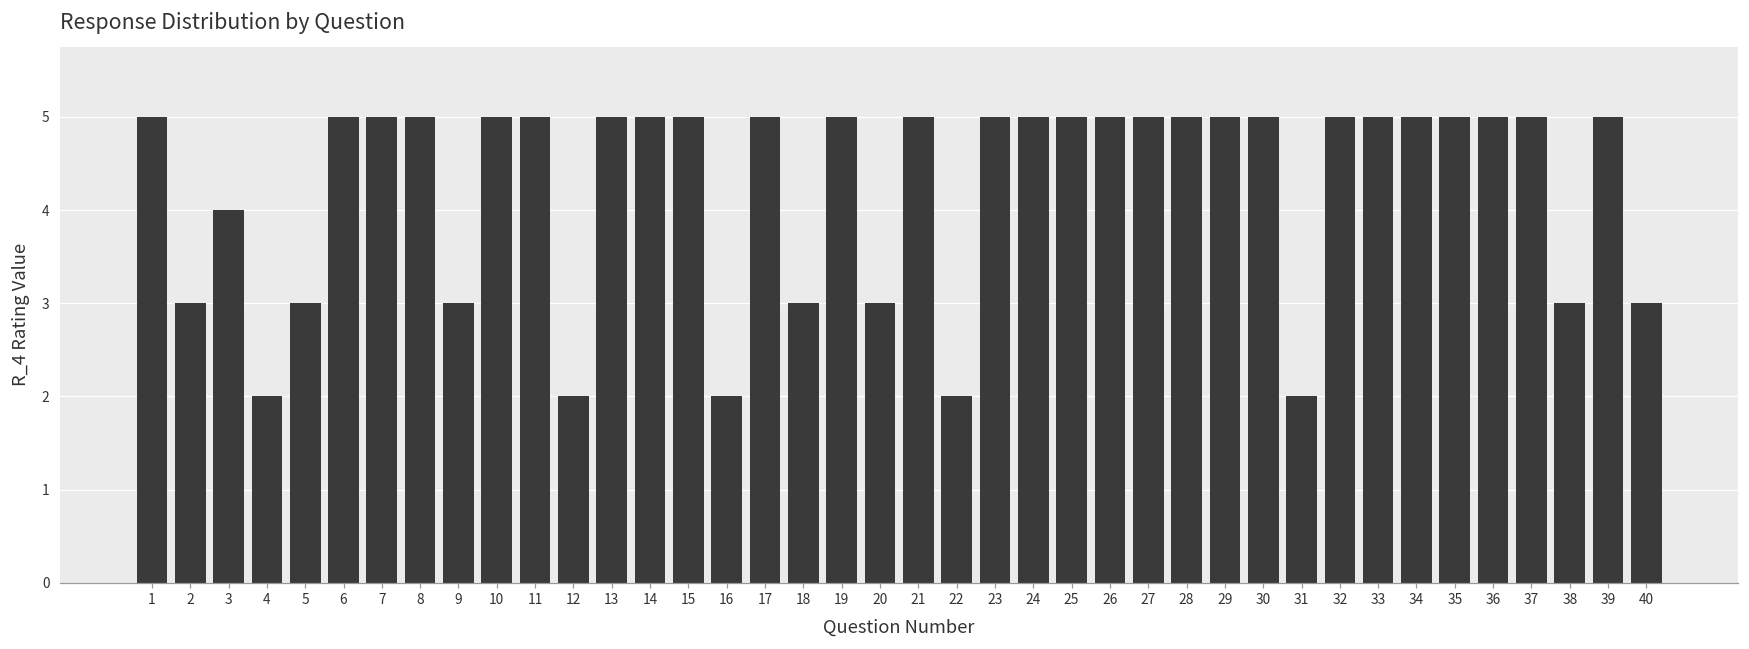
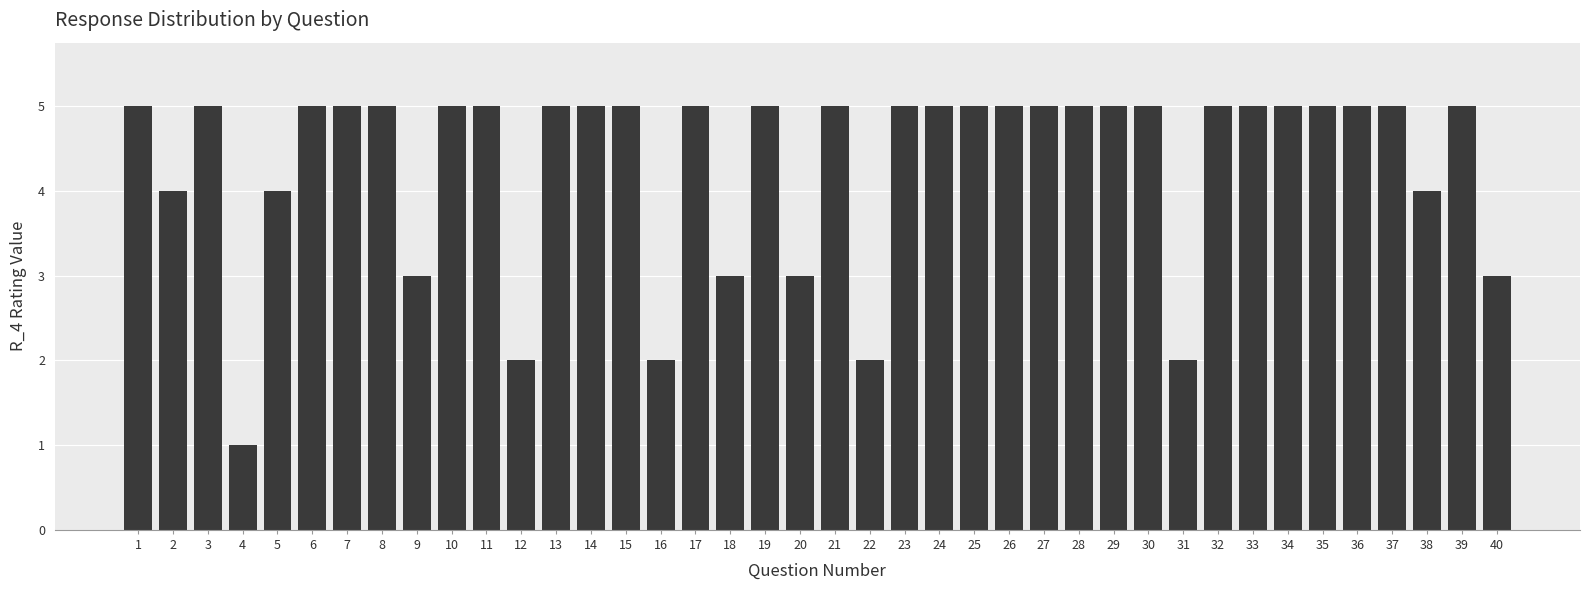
2: 3 -> 4
3: 4 -> 5
4: 2 -> 1
5: 3 -> 4
38: 3 -> 4
